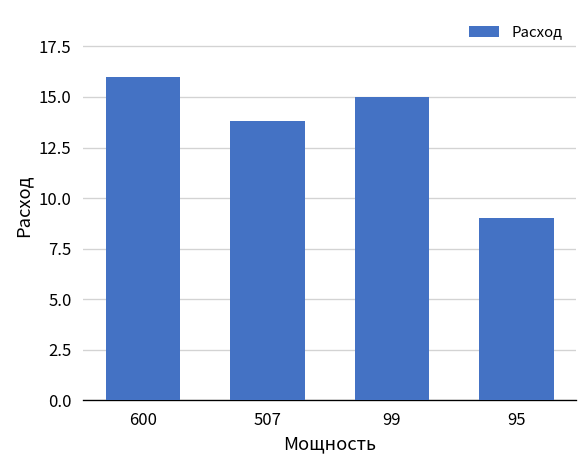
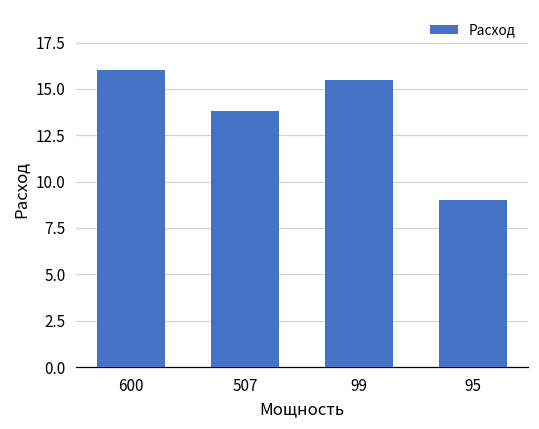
99: 15.0 -> 15.5
